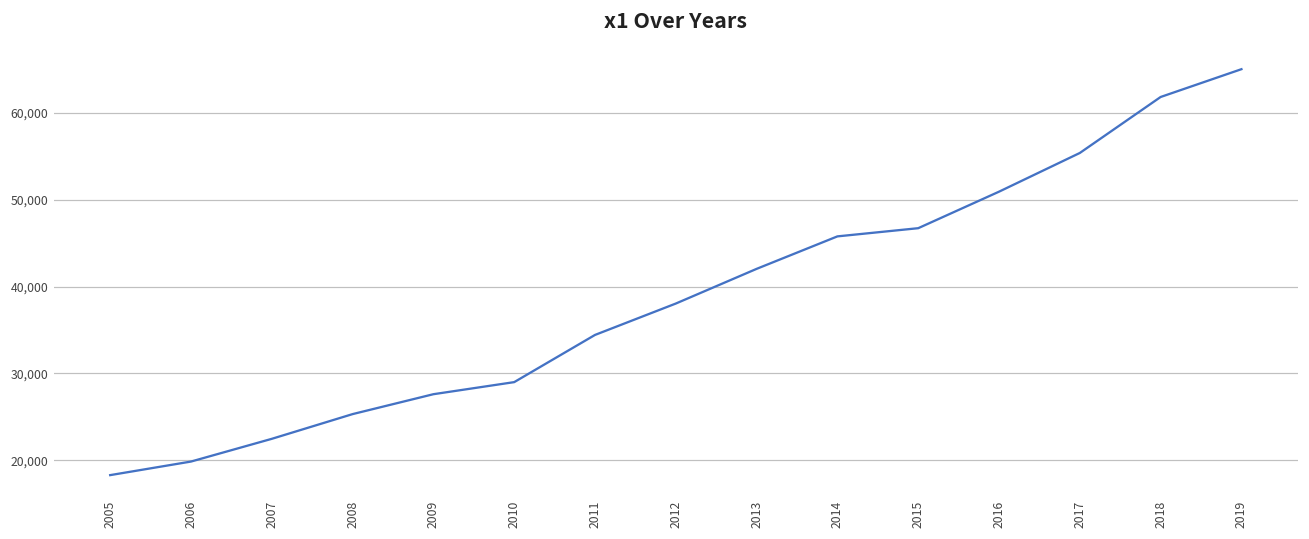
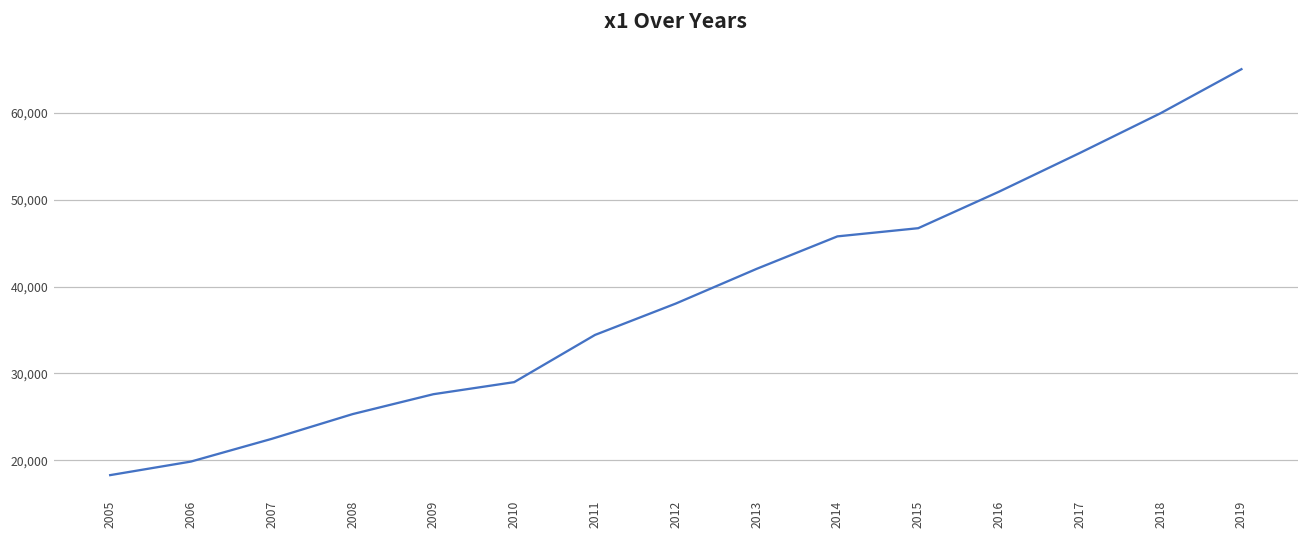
2018: 62,000 -> 60,000
